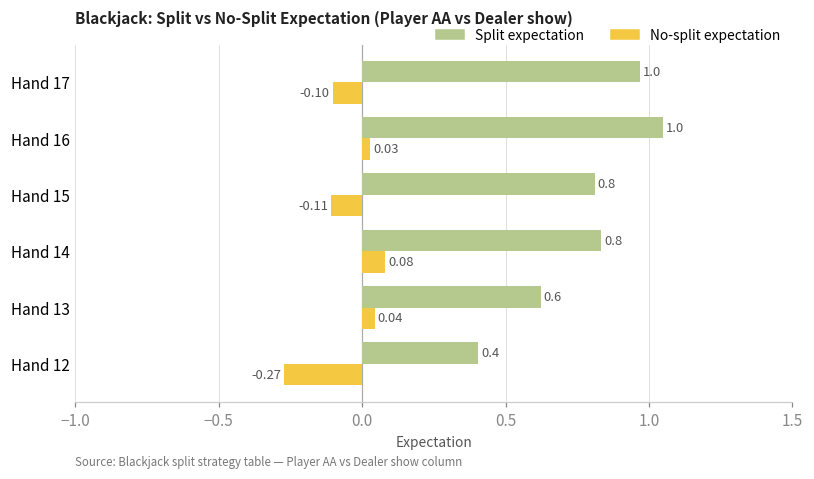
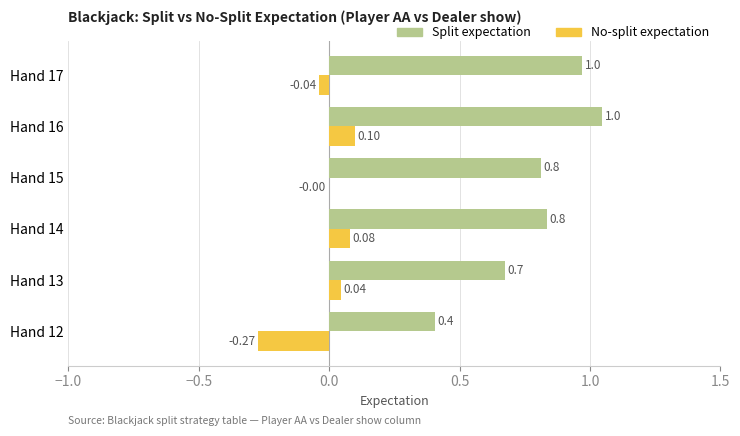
No-split expectation, Hand 17: -0.10 -> -0.04
No-split expectation, Hand 16: 0.03 -> 0.10
No-split expectation, Hand 15: -0.11 -> -0.00
Split expectation, Hand 13: 0.6 -> 0.7
